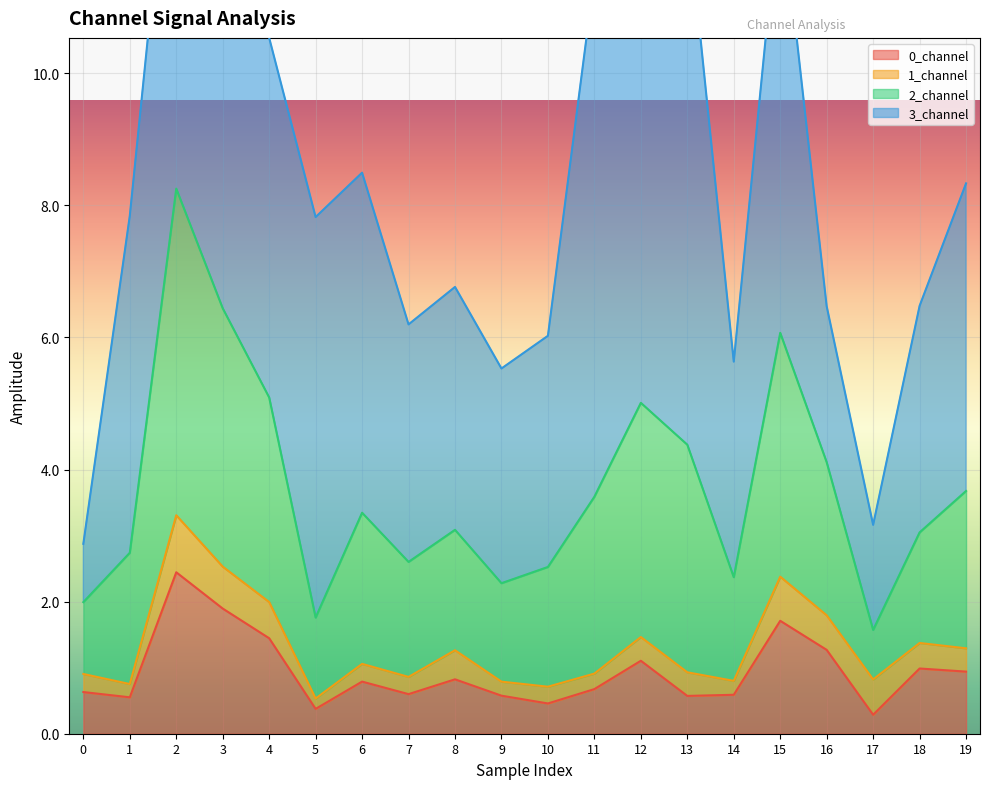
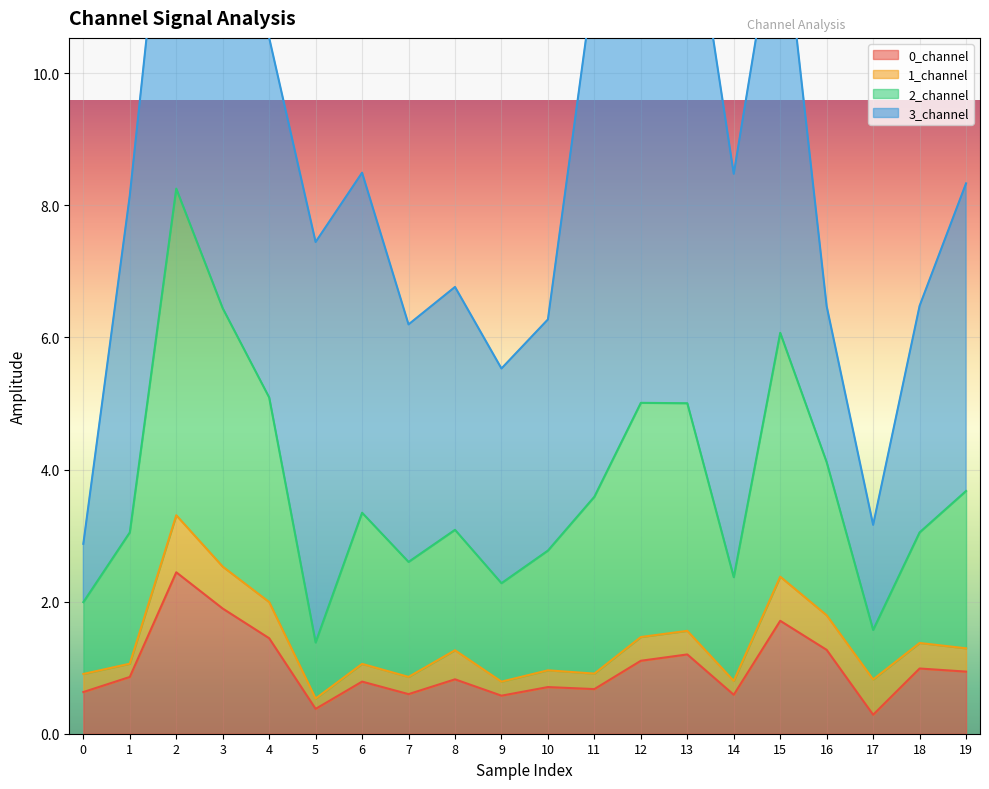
0_channel, 1: 0.6 -> 0.9
2_channel, 5: 1.2 -> 0.8
0_channel, 10: 0.5 -> 0.7
0_channel, 13: 0.6 -> 1.2
3_channel, 14: 3.3 -> 6.1
